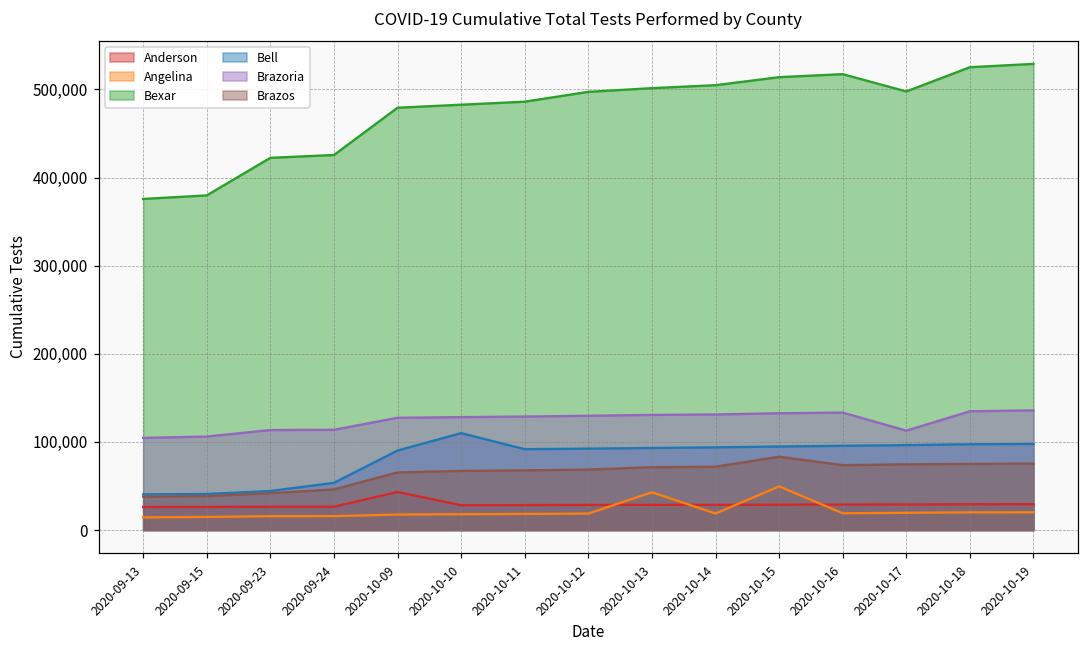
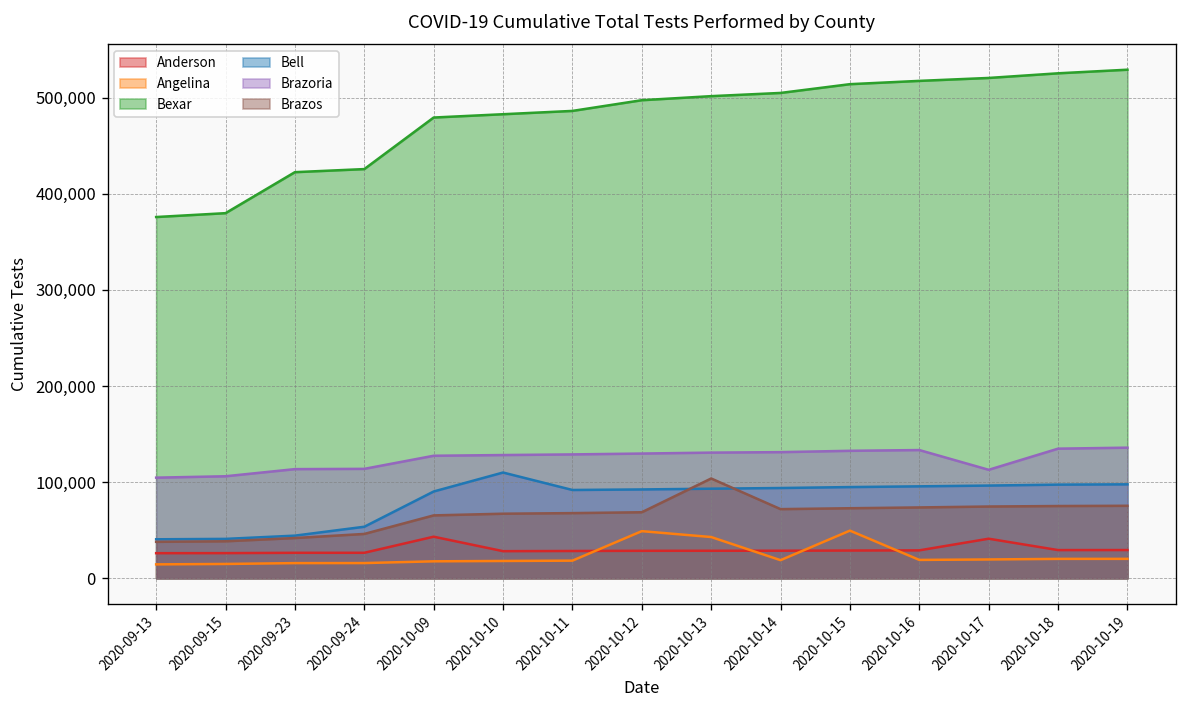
Angelina, 2020-10-12: 20,000 -> 50,000
Brazos, 2020-10-13: 70,000 -> 100,000
Brazos, 2020-10-15: 80,000 -> 70,000
Anderson, 2020-10-17: 30,000 -> 40,000
Bexar, 2020-10-17: 500,000 -> 520,000
